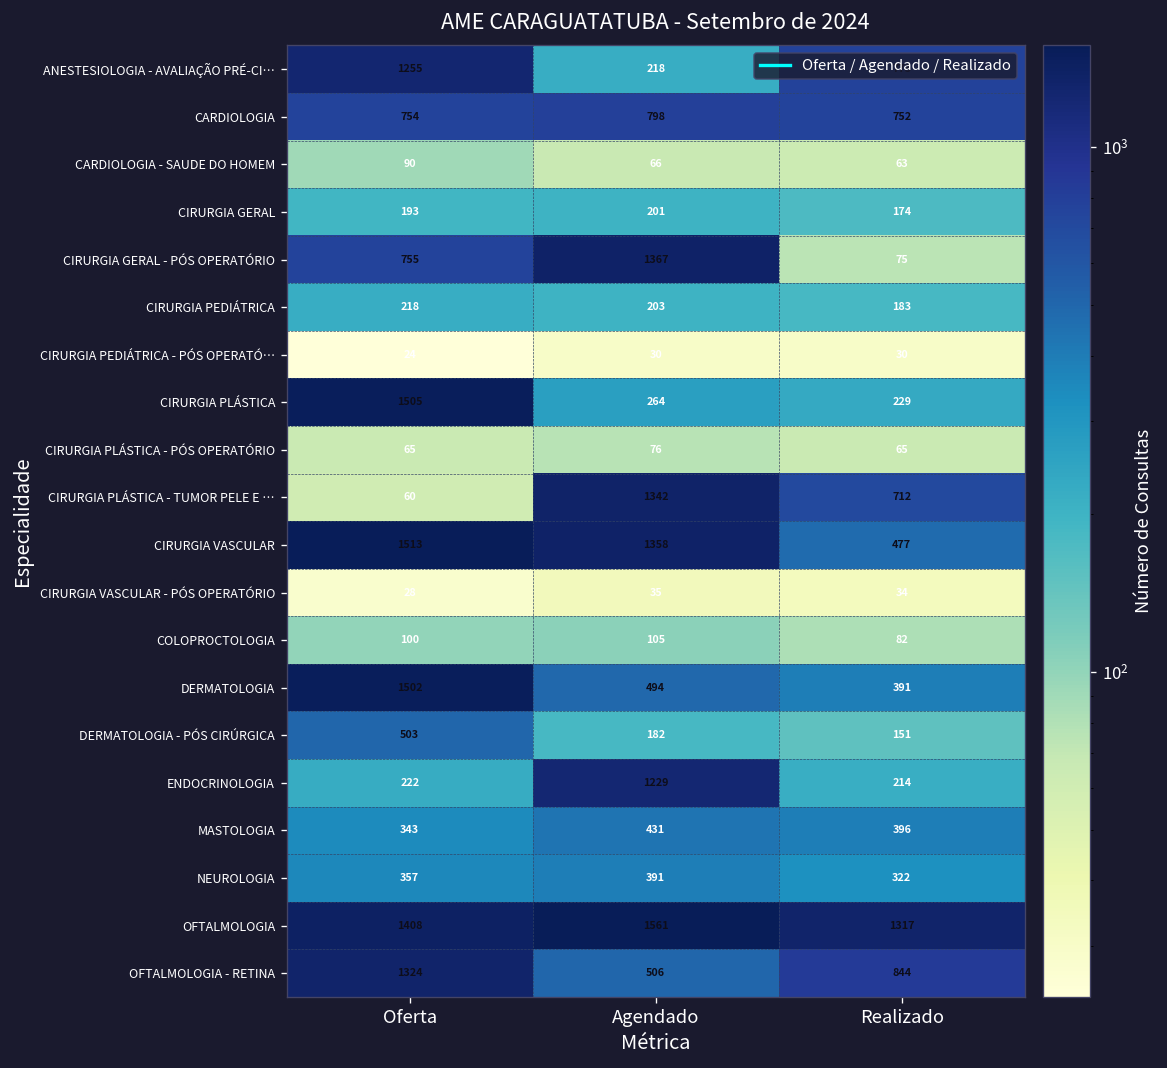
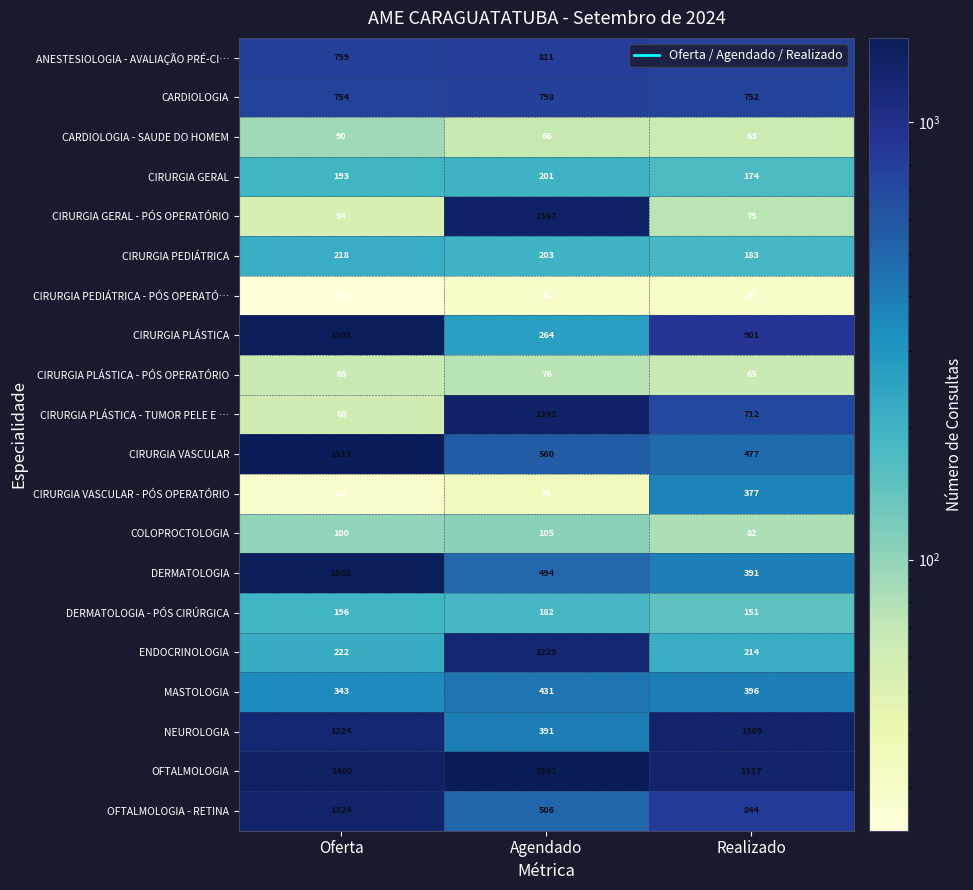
ANESTESIOLOGIA - AVALIAÇÃO PRÉ-CI…, Oferta: 1255 -> 799
ANESTESIOLOGIA - AVALIAÇÃO PRÉ-CI…, Agendado: 218 -> 811
CIRURGIA GERAL - PÓS OPERATÓRIO, Oferta: 755 -> 54
CIRURGIA PLÁSTICA, Realizado: 229 -> 901
CIRURGIA VASCULAR, Agendado: 1358 -> 560
CIRURGIA VASCULAR - PÓS OPERATÓRIO, Realizado: 34 -> 377
DERMATOLOGIA - PÓS CIRÚRGICA, Oferta: 503 -> 196
NEUROLOGIA, Oferta: 357 -> 1224
NEUROLOGIA, Realizado: 322 -> 1309
